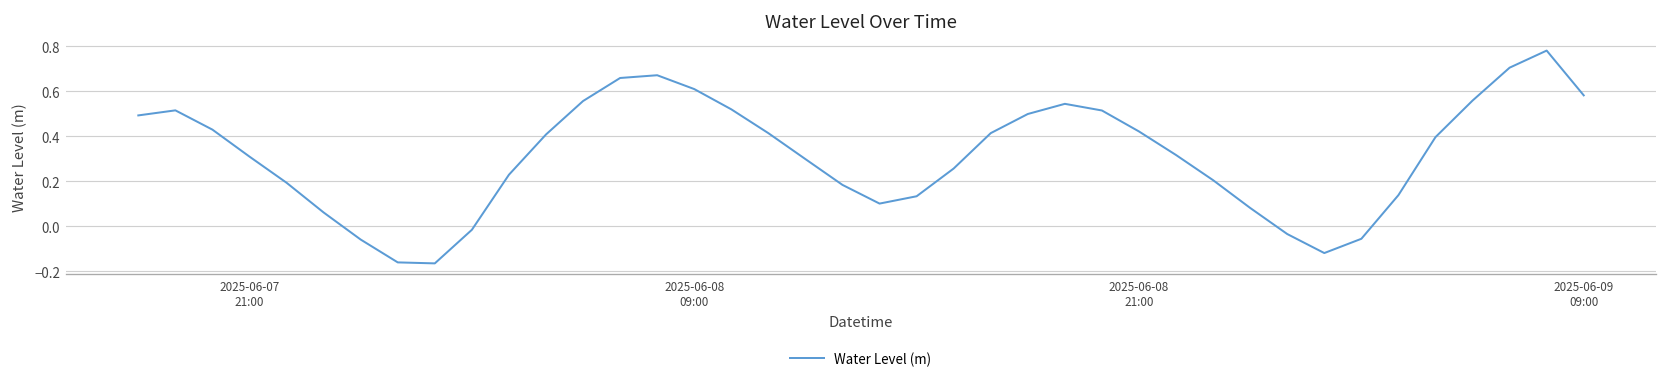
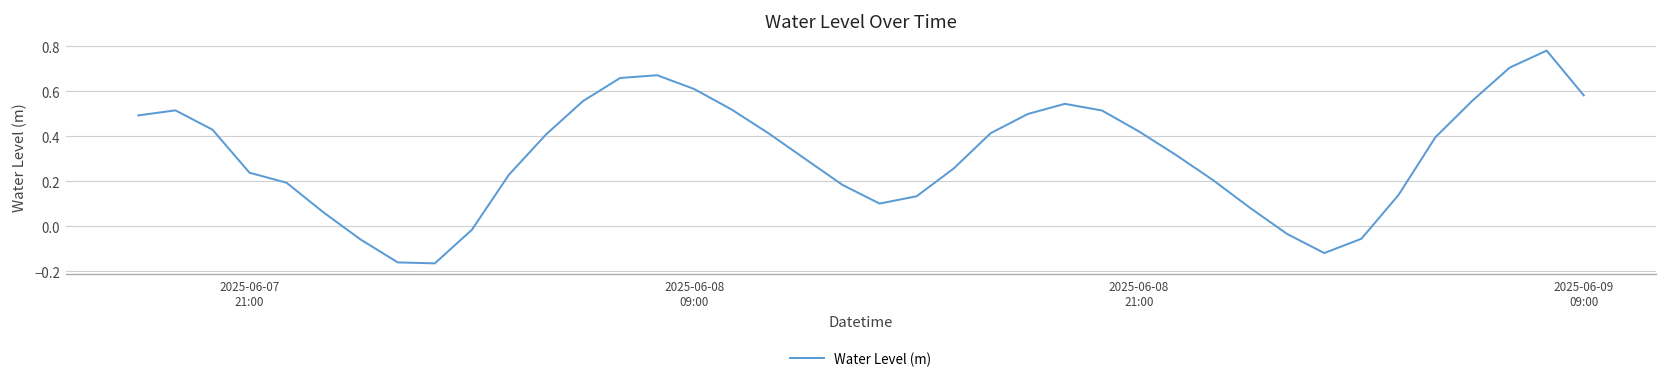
2025-06-07 21:00: 0.31 -> 0.24
